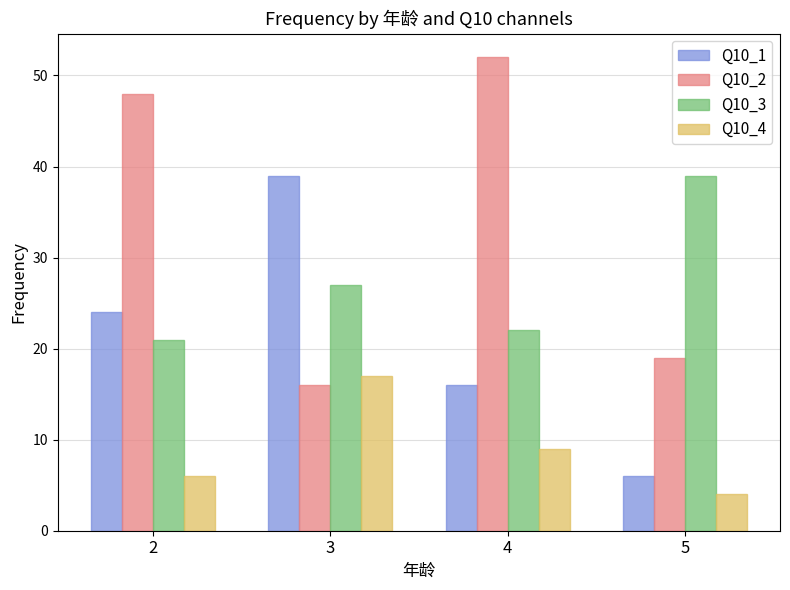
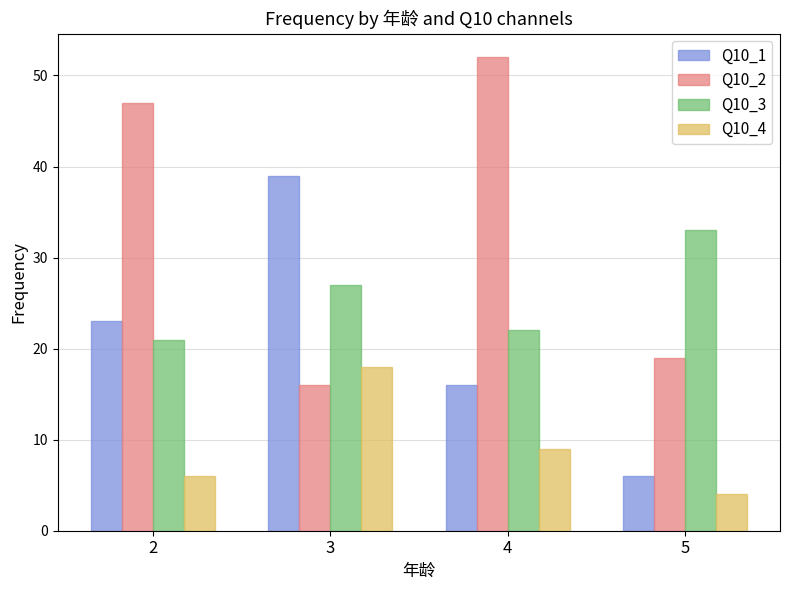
Q10_1, 2: 24 -> 23
Q10_2, 2: 48 -> 47
Q10_4, 3: 17 -> 18
Q10_3, 5: 39 -> 33
